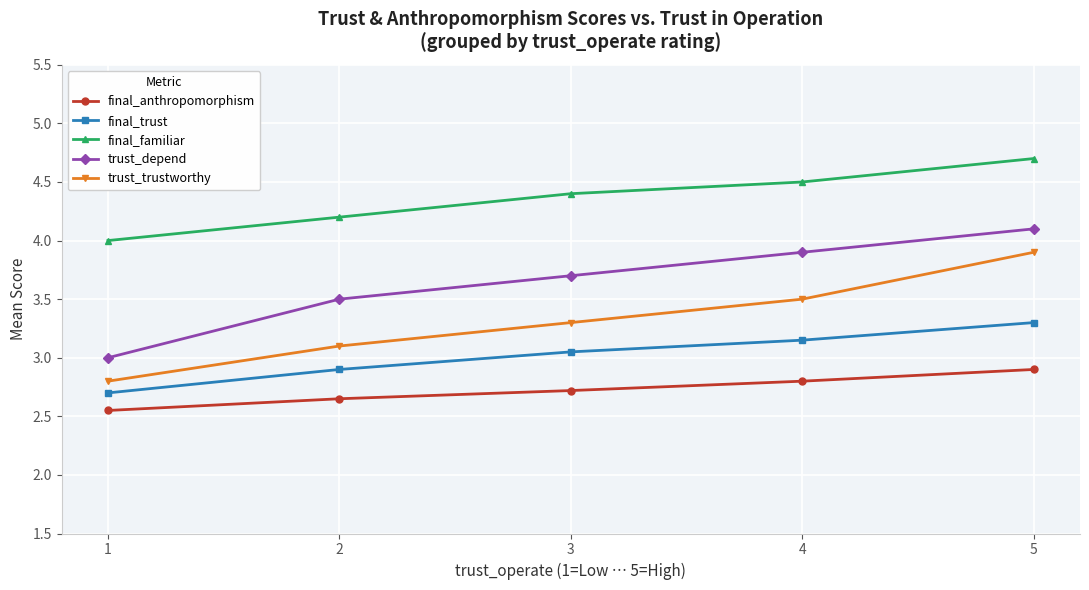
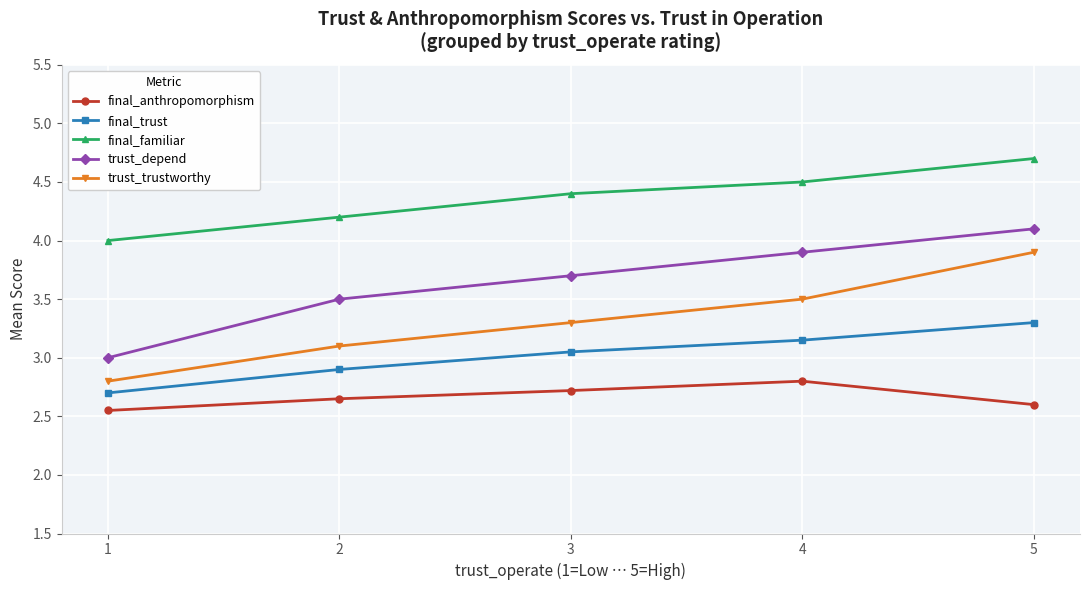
final_anthropomorphism, 5: 2.9 -> 2.6
